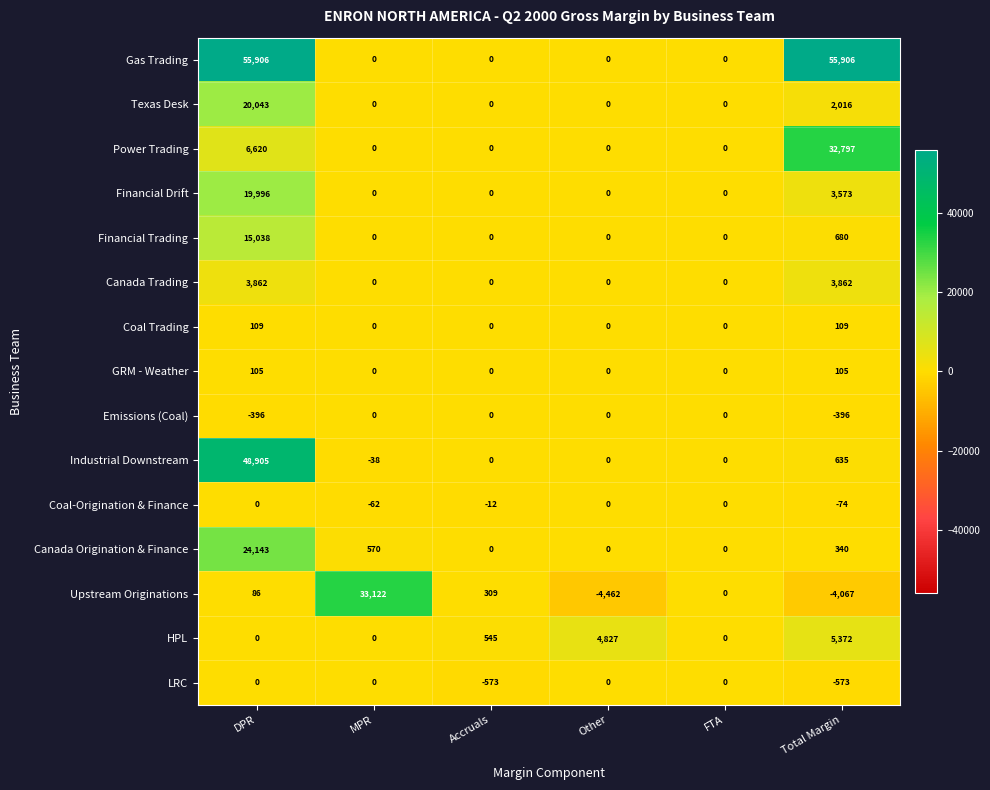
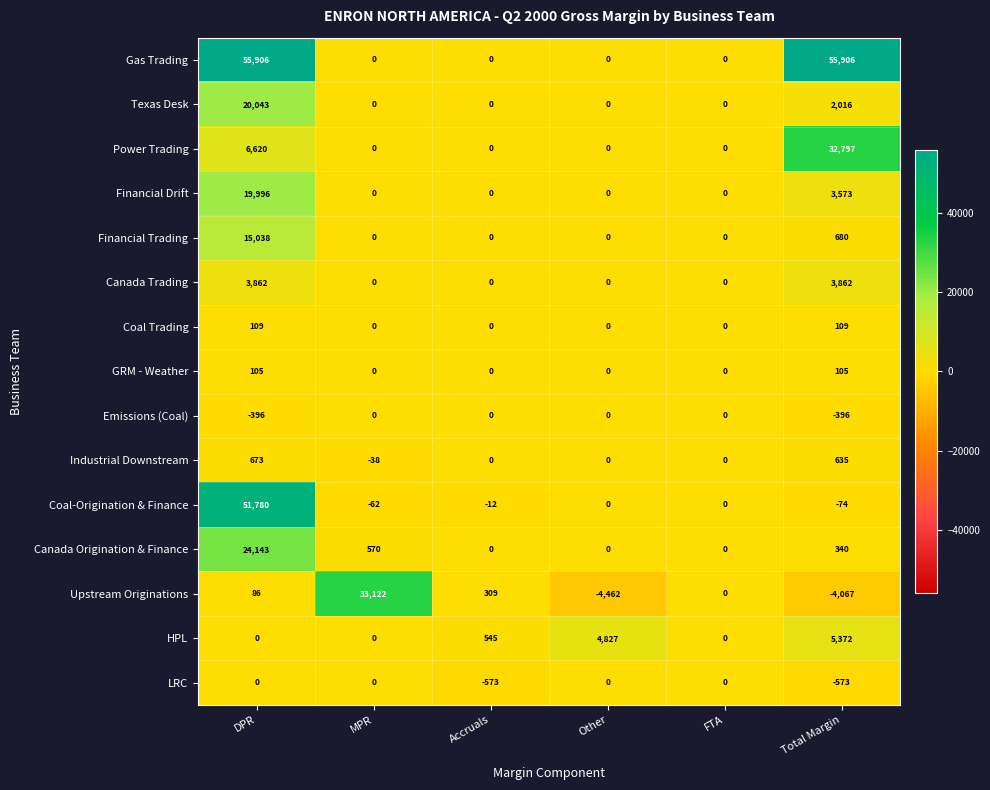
Industrial Downstream, DPR: 48,905 -> 673
Coal-Origination & Finance, DPR: 0 -> 51,780
